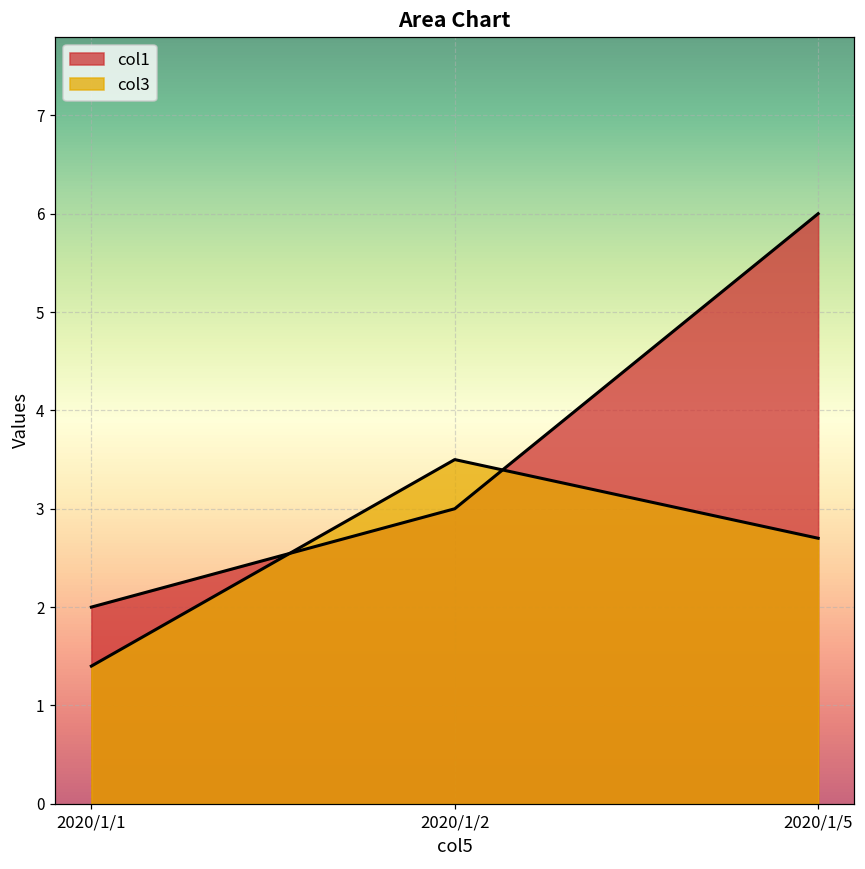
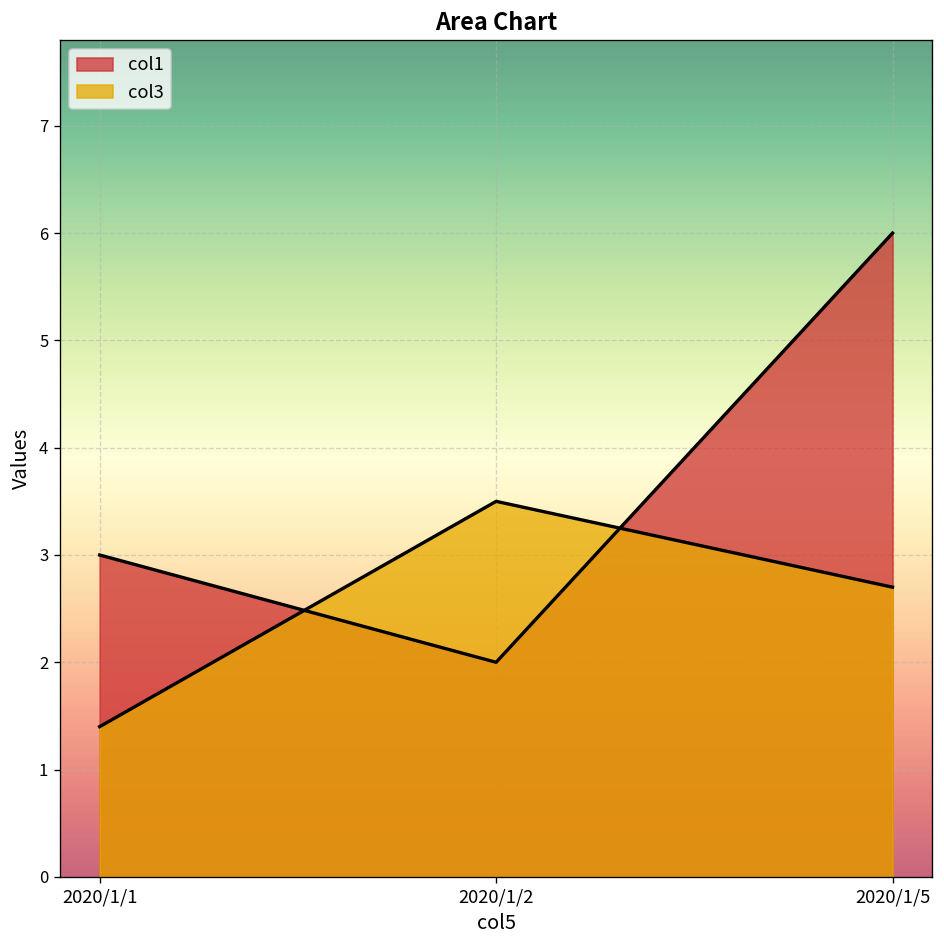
col1, 2020/1/1: 2 -> 3
col1, 2020/1/2: 3 -> 2
